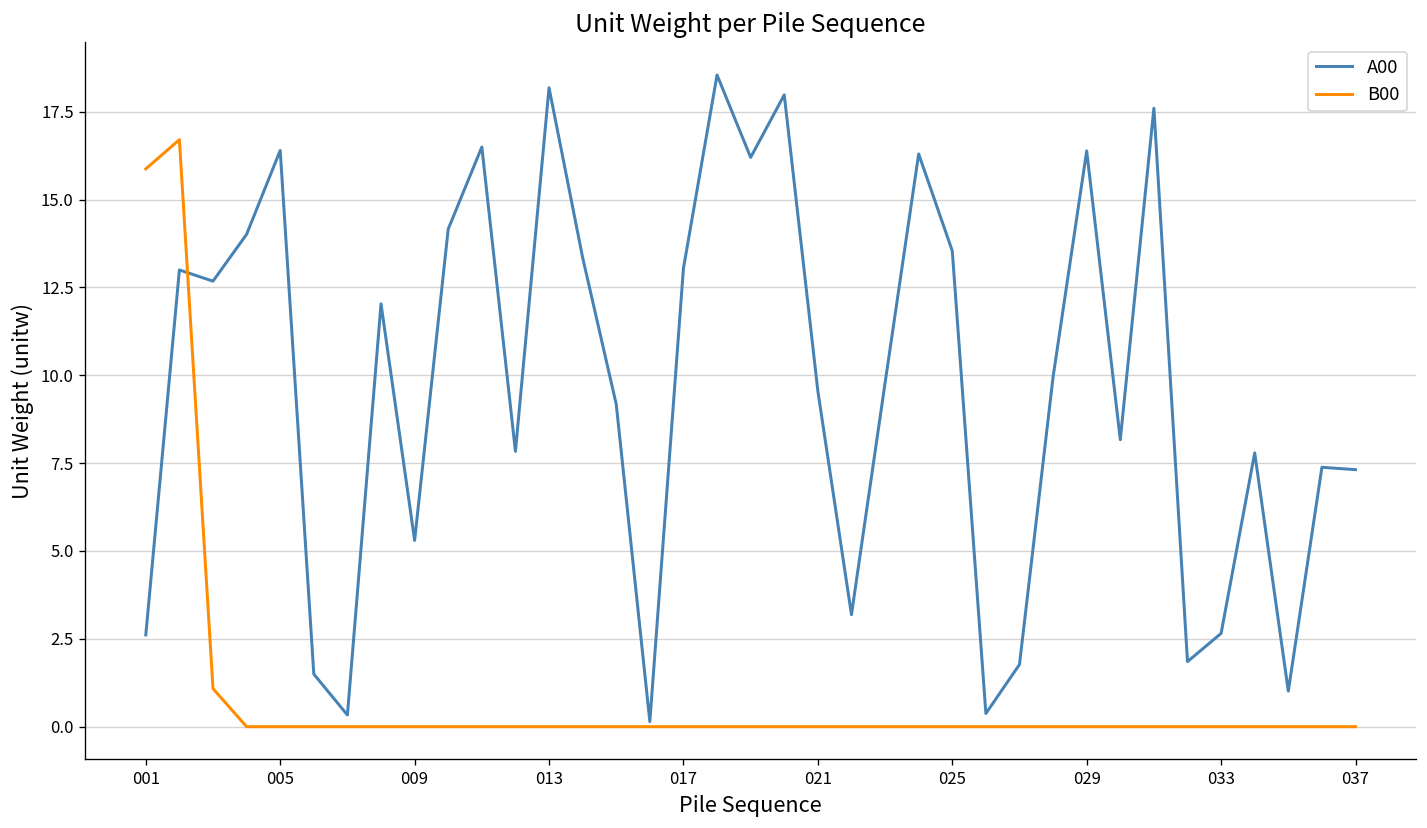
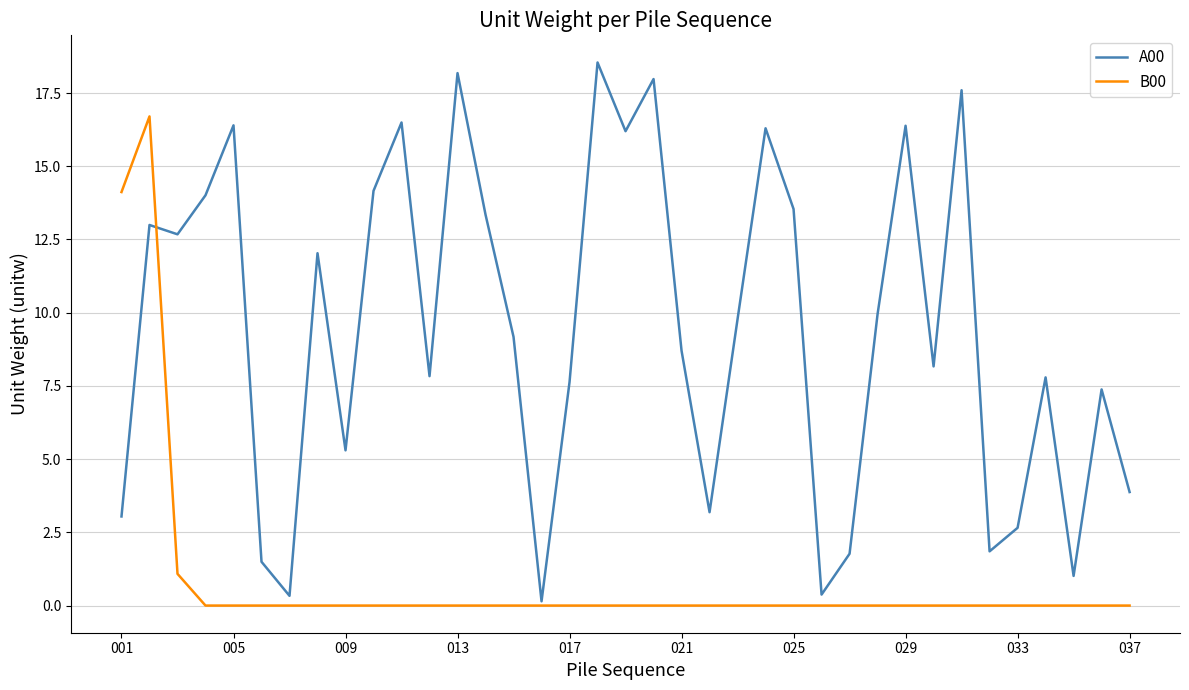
A00, 001: 2.6 -> 3.0
B00, 001: 15.9 -> 14.1
A00, 017: 13.0 -> 7.6
A00, 021: 9.5 -> 8.7
A00, 037: 7.3 -> 3.9
